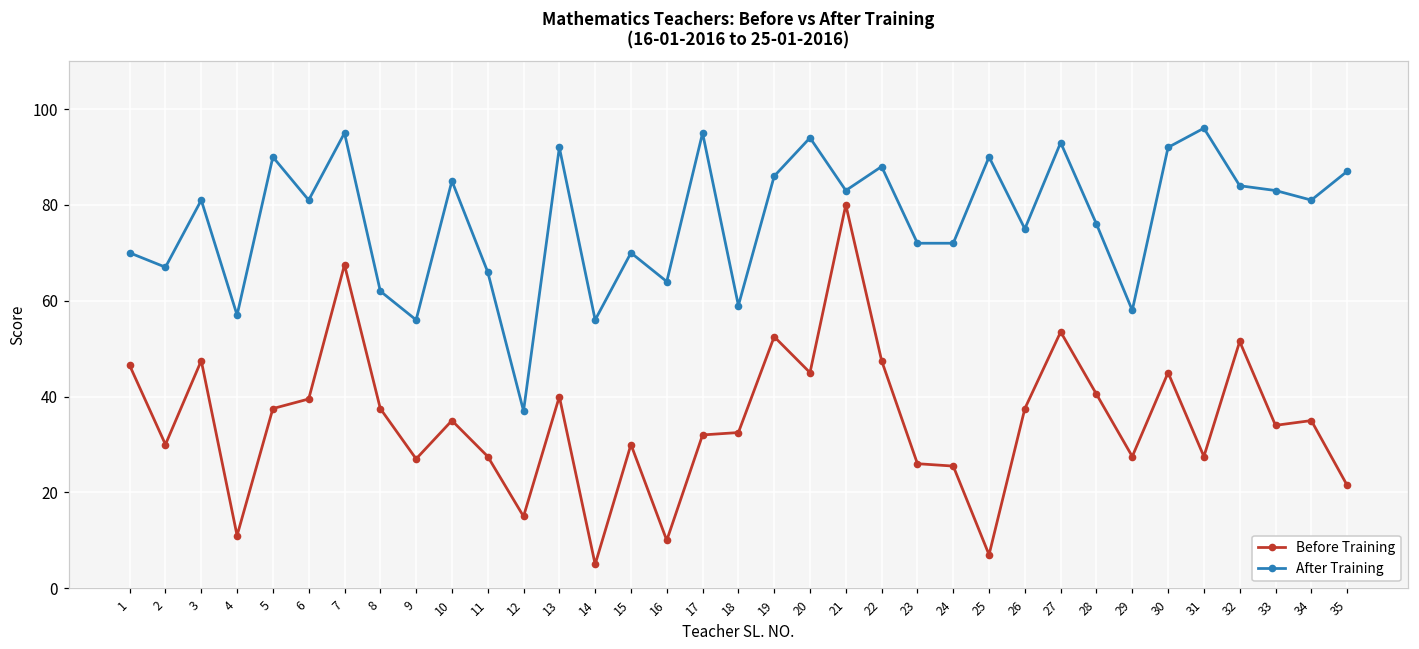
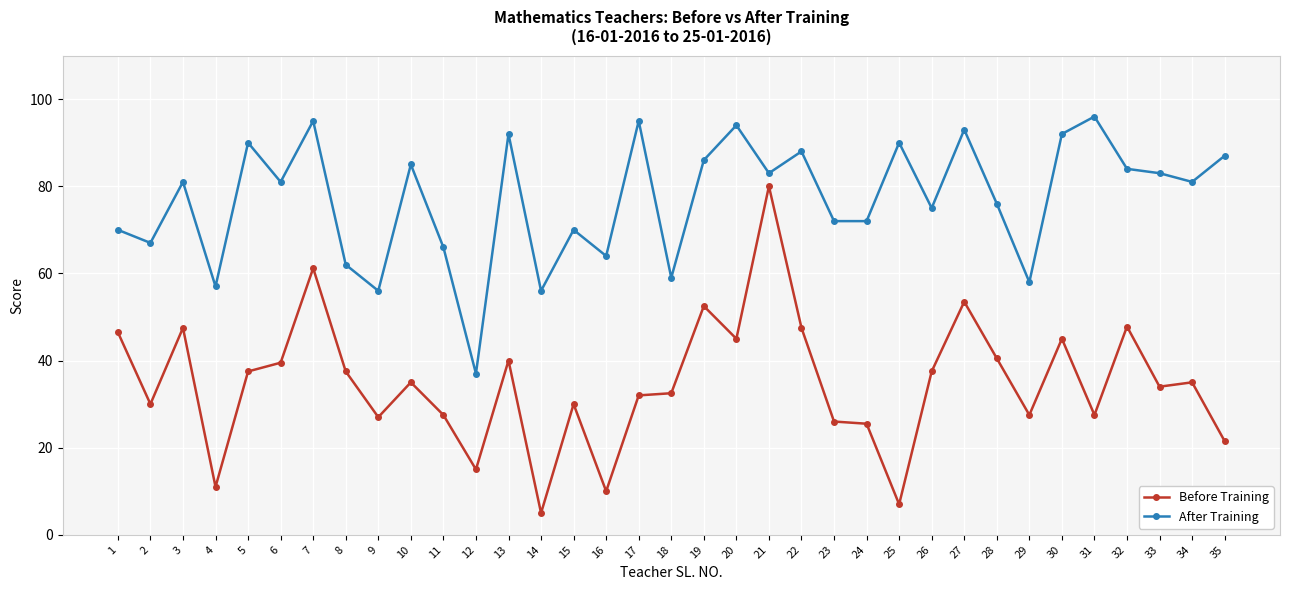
Before Training, 7: 68 -> 61
Before Training, 32: 52 -> 48
